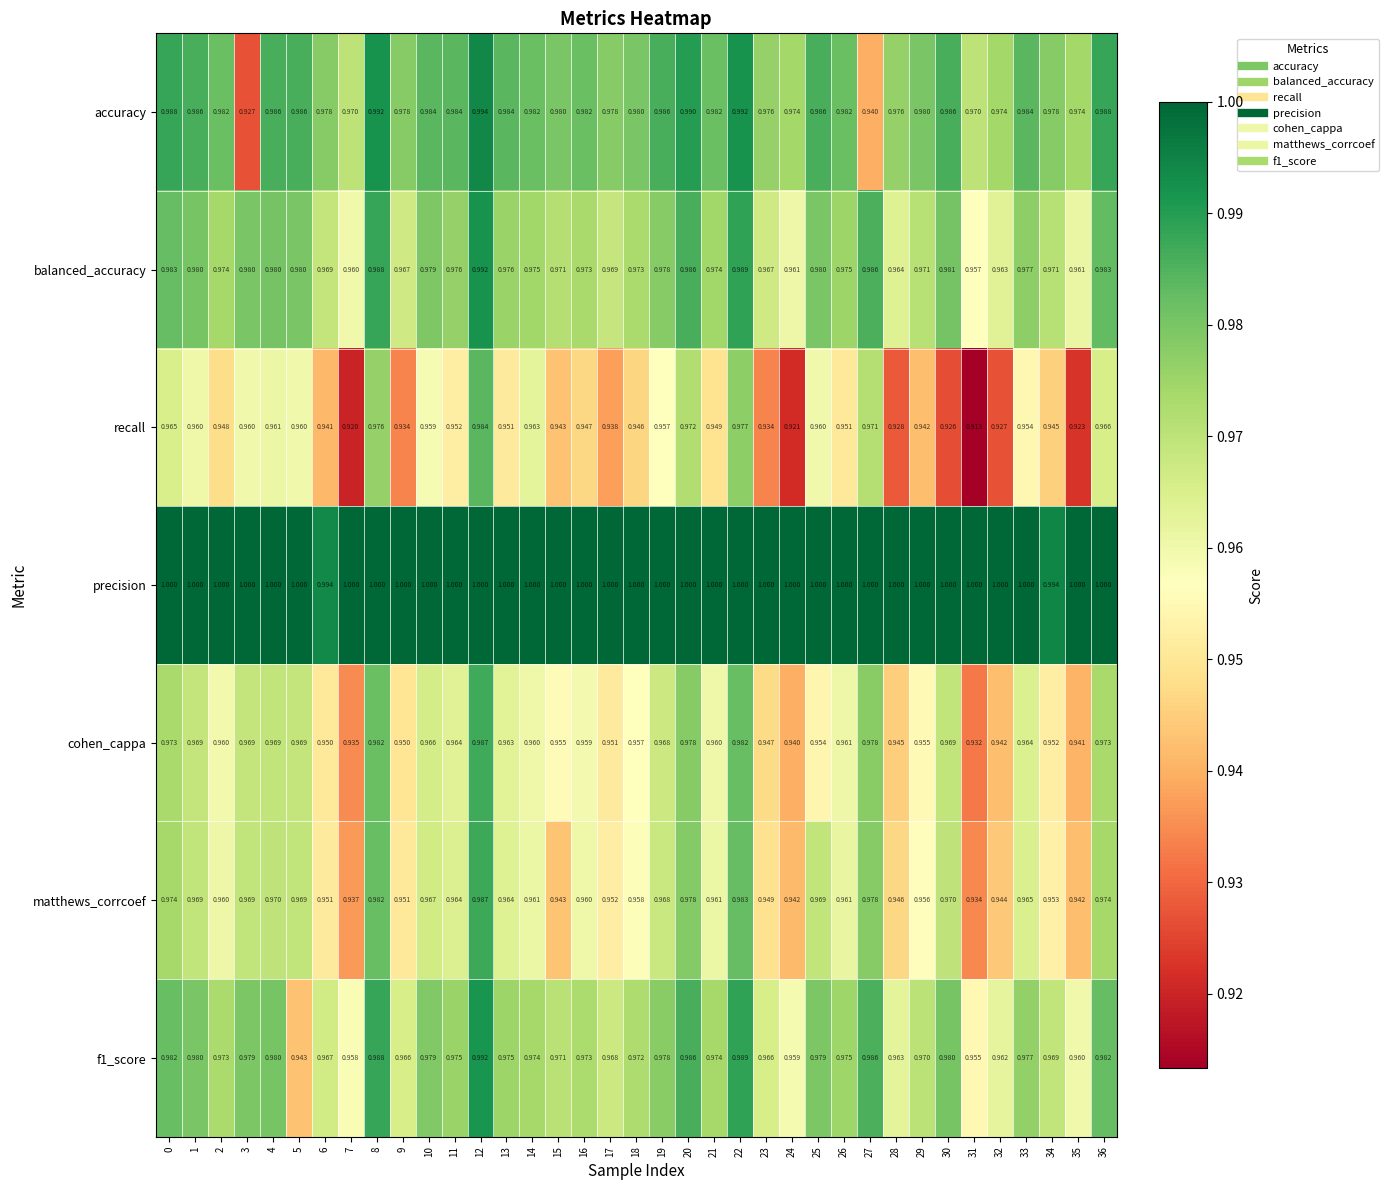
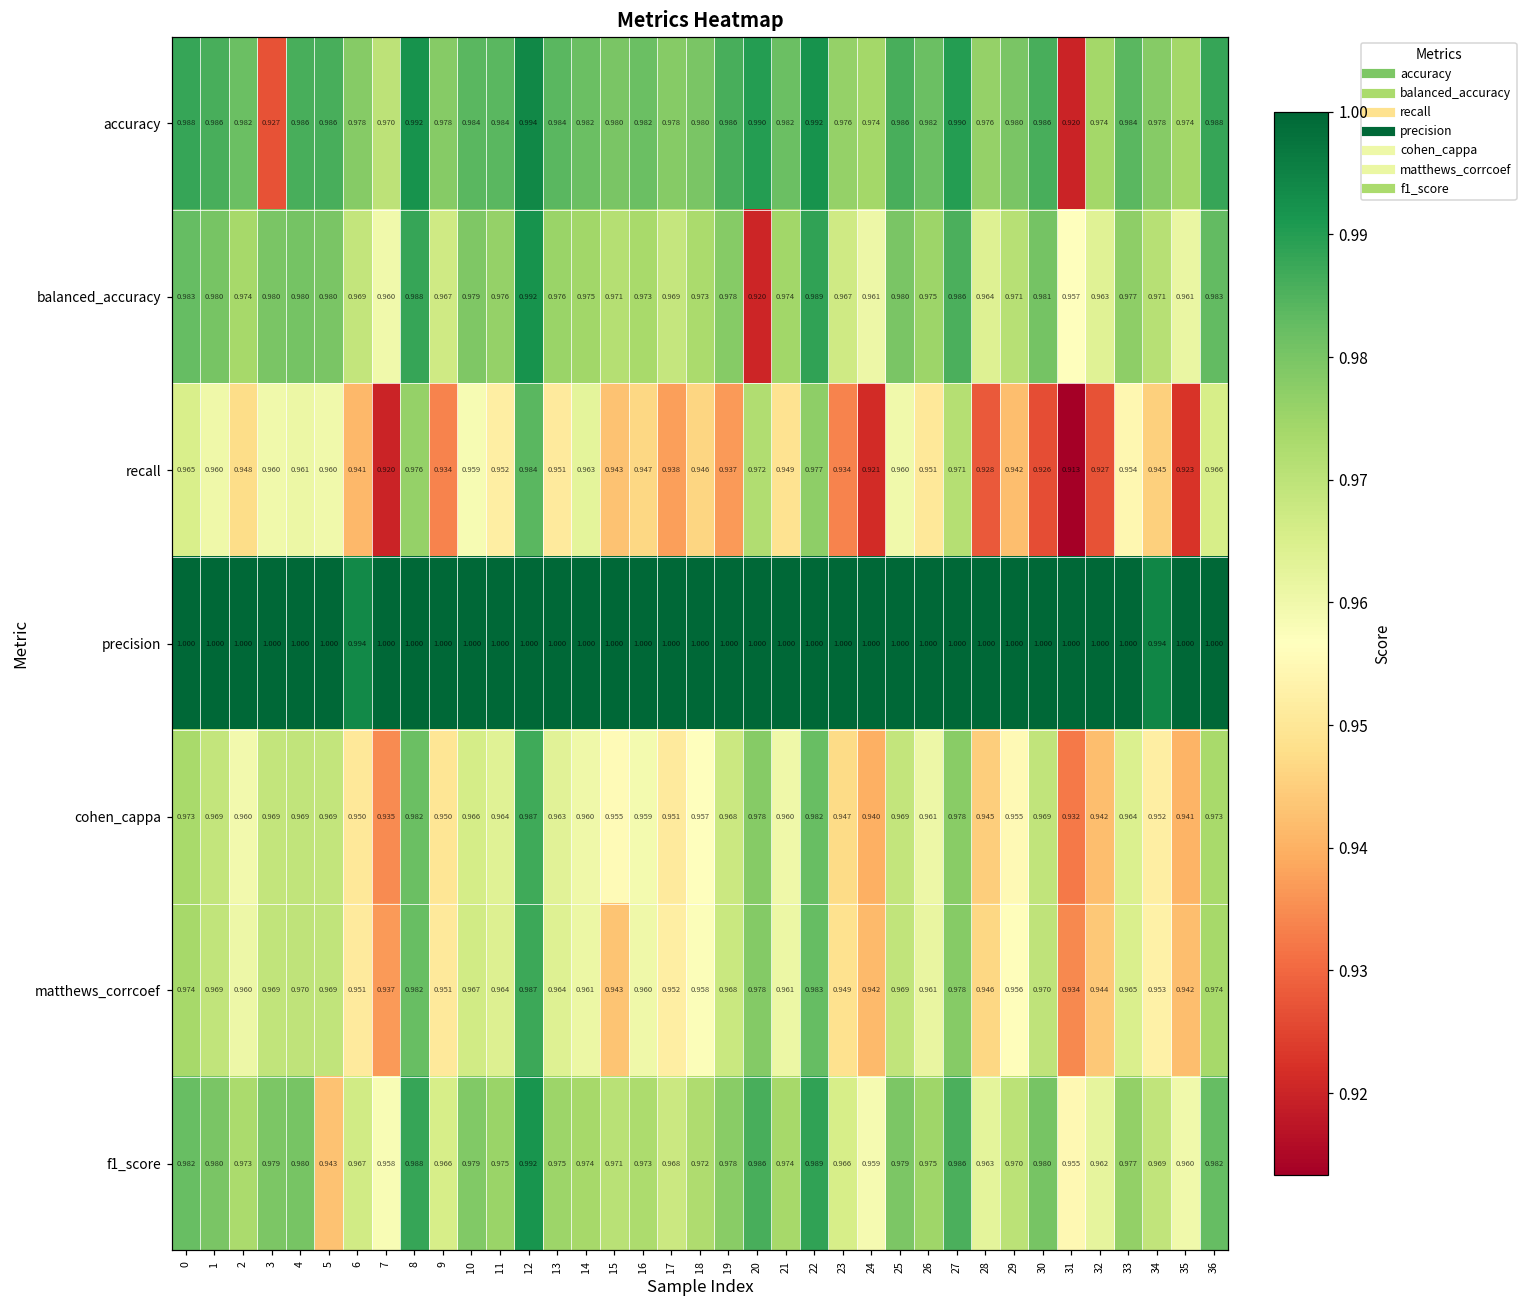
accuracy, 27: 0.940 -> 0.990
accuracy, 31: 0.970 -> 0.920
balanced_accuracy, 20: 0.986 -> 0.920
recall, 19: 0.957 -> 0.937
cohen_cappa, 25: 0.954 -> 0.969
